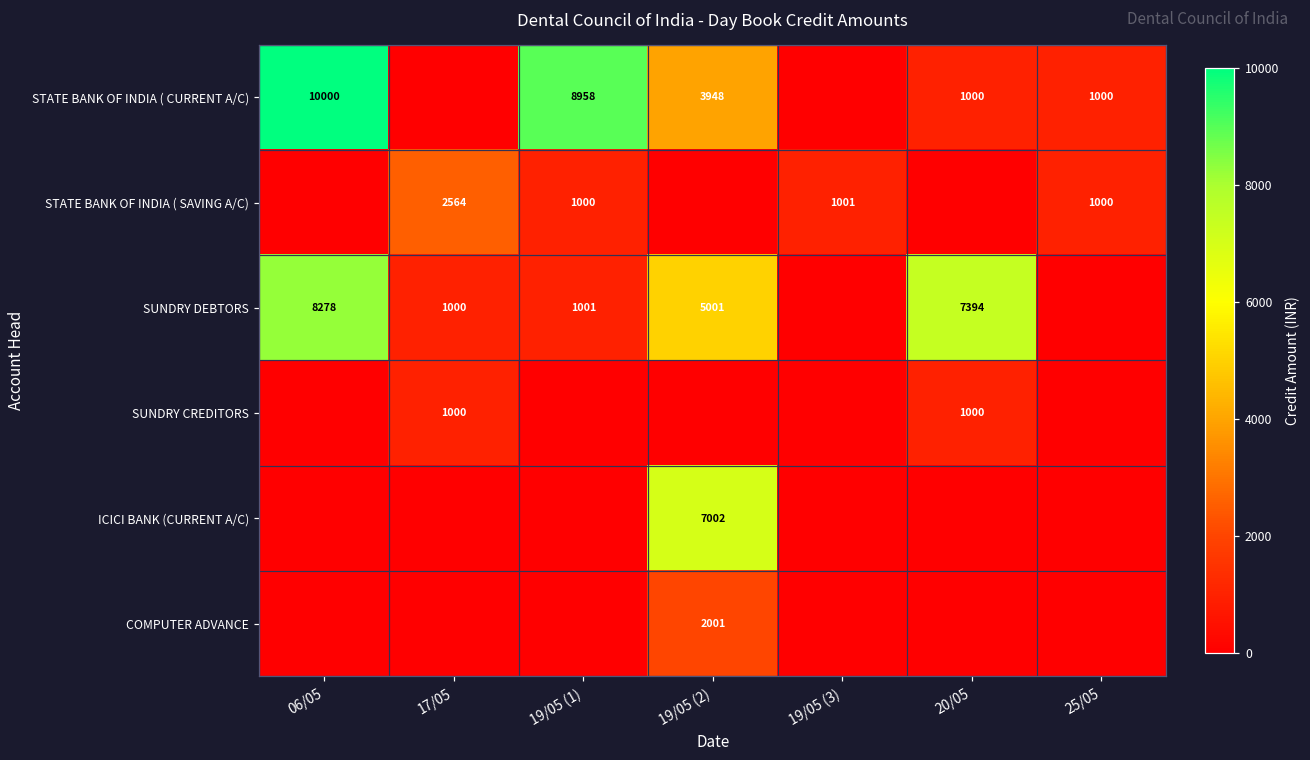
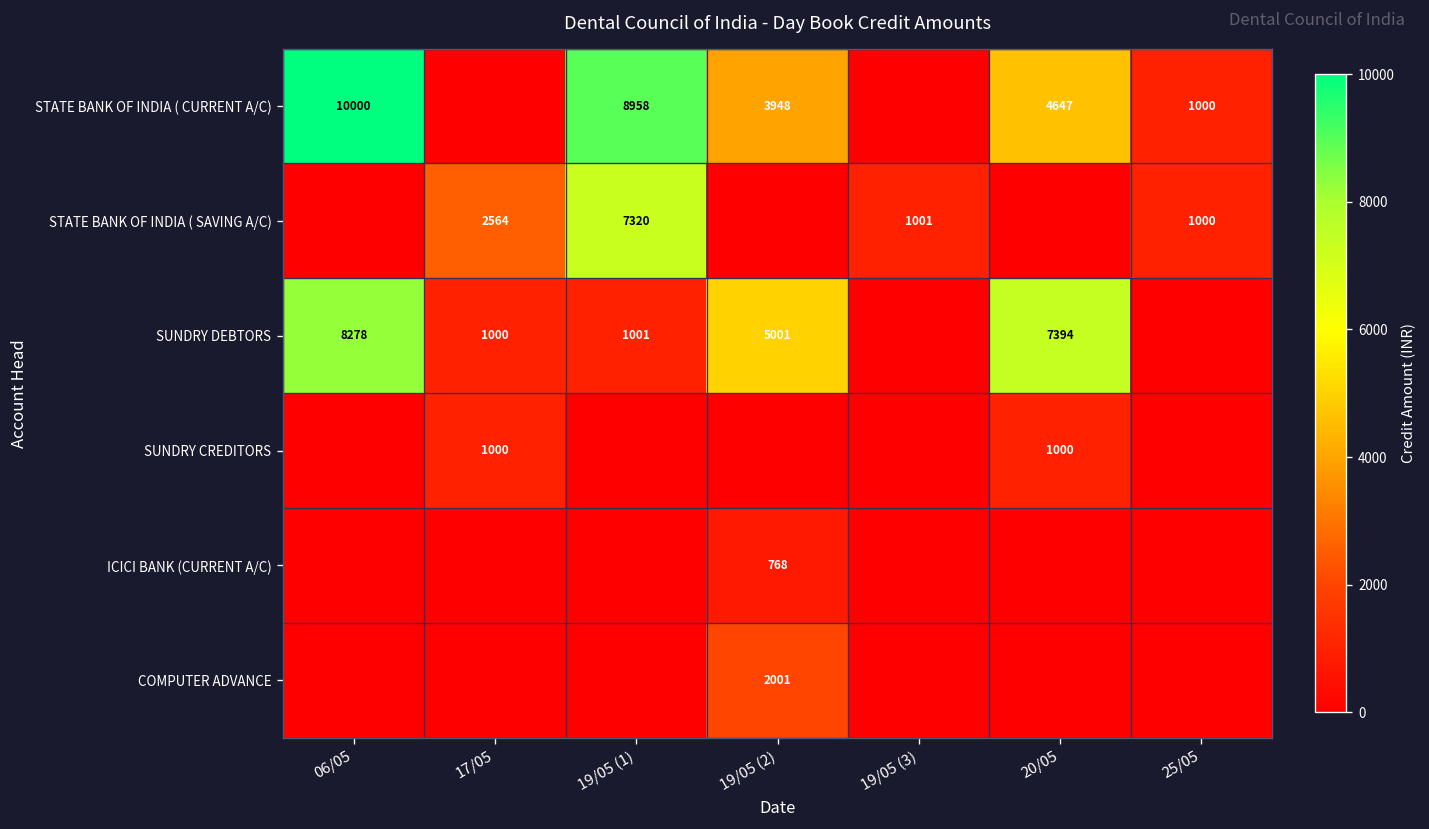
STATE BANK OF INDIA ( CURRENT A/C), 20/05: 1000 -> 4647
STATE BANK OF INDIA ( SAVING A/C), 19/05 (1): 1000 -> 7320
ICICI BANK (CURRENT A/C), 19/05 (2): 7002 -> 768
